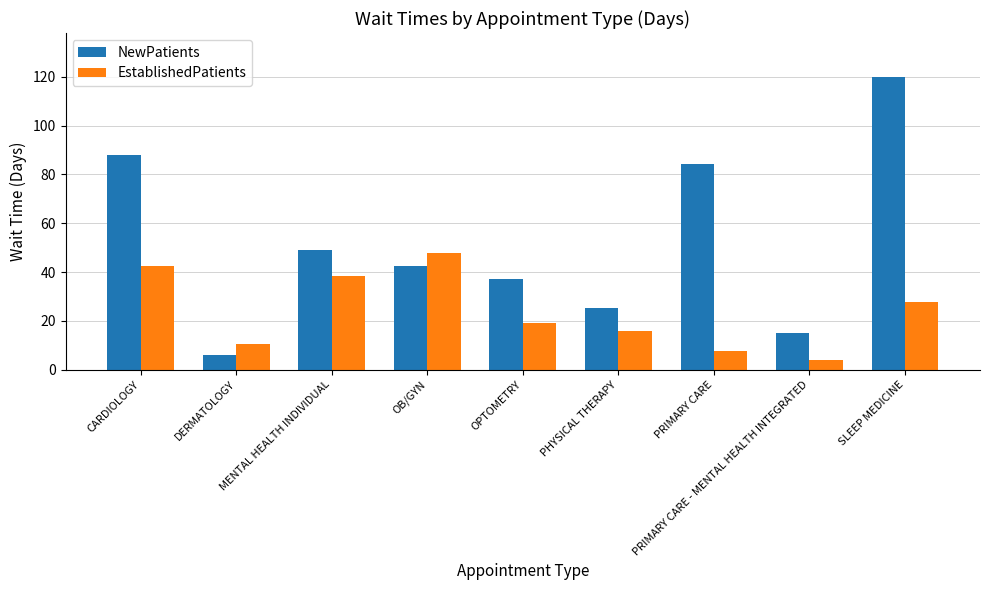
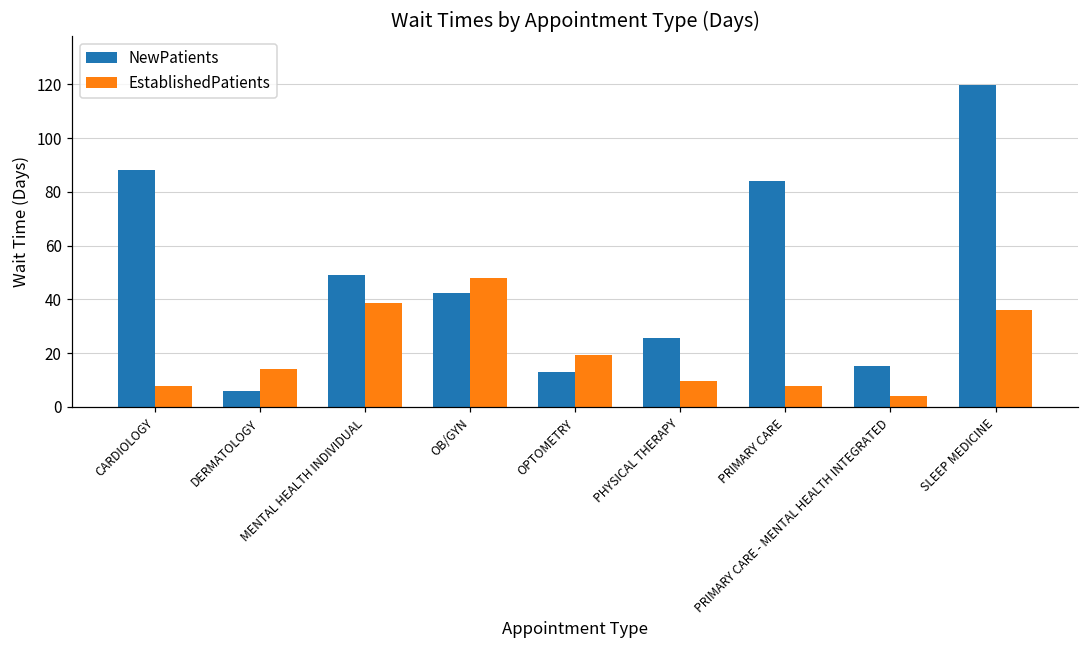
EstablishedPatients, CARDIOLOGY: 43 -> 8
EstablishedPatients, DERMATOLOGY: 10 -> 14
NewPatients, OPTOMETRY: 37 -> 13
EstablishedPatients, PHYSICAL THERAPY: 16 -> 10
EstablishedPatients, SLEEP MEDICINE: 28 -> 36
